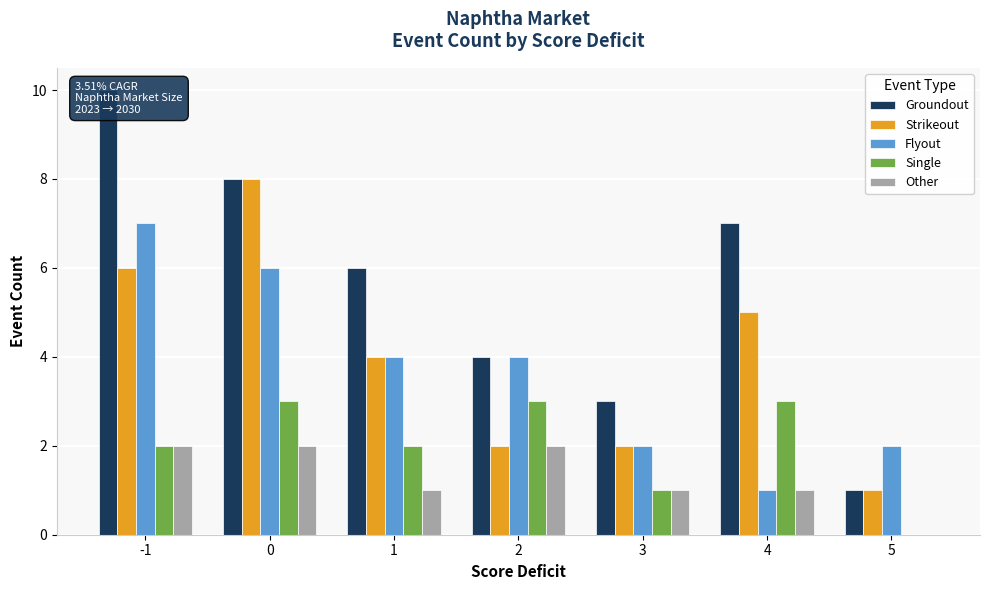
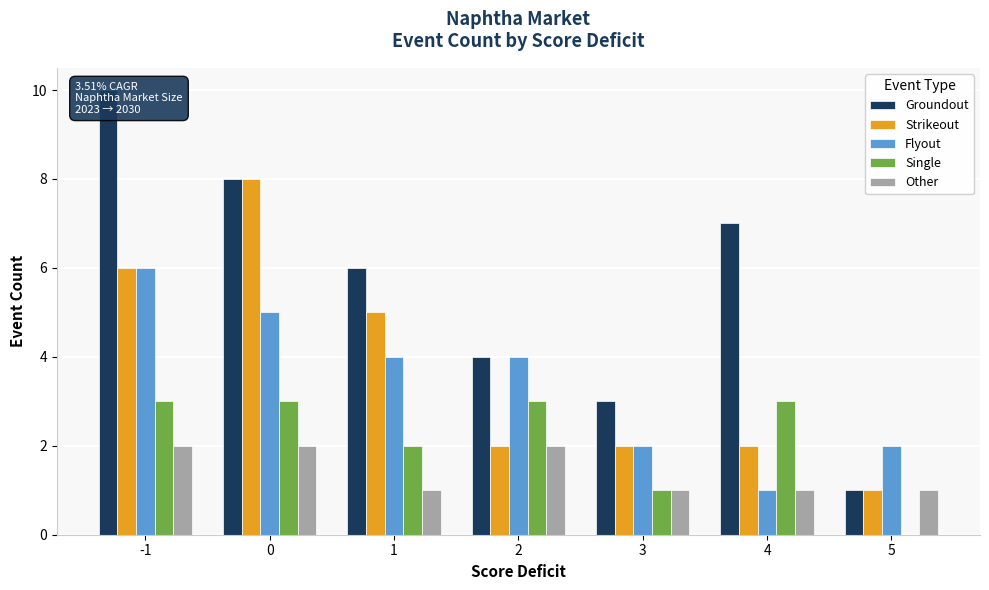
Flyout, -1: 7 -> 6
Single, -1: 2 -> 3
Flyout, 0: 6 -> 5
Strikeout, 1: 4 -> 5
Strikeout, 4: 5 -> 2
Other, 5: 0 -> 1
